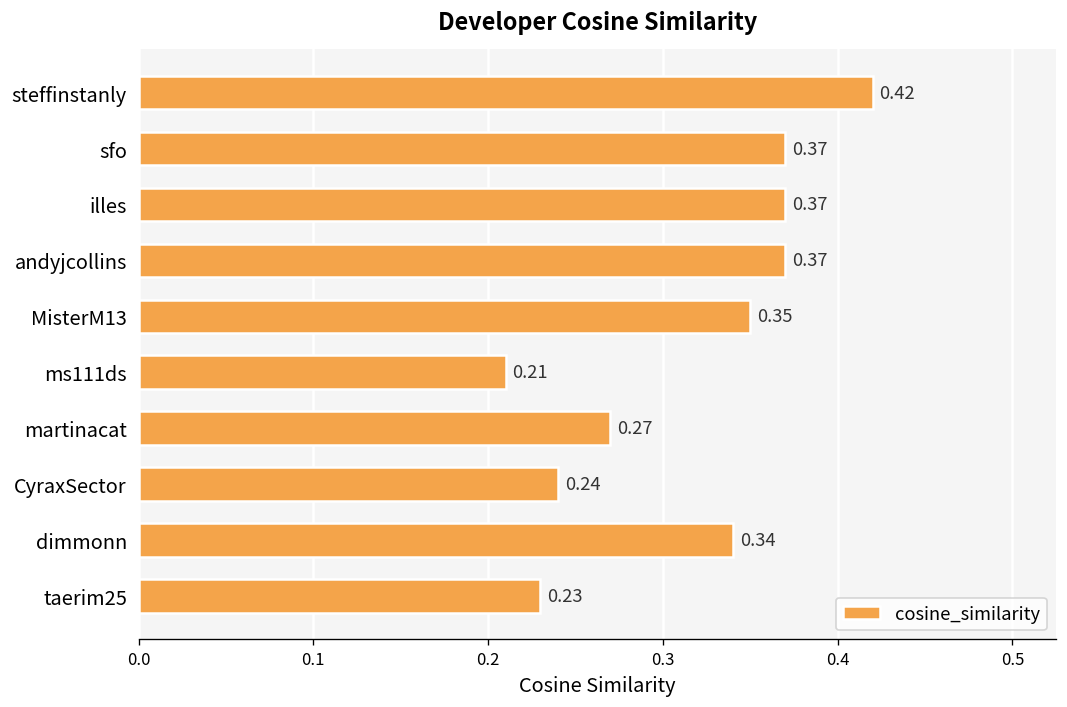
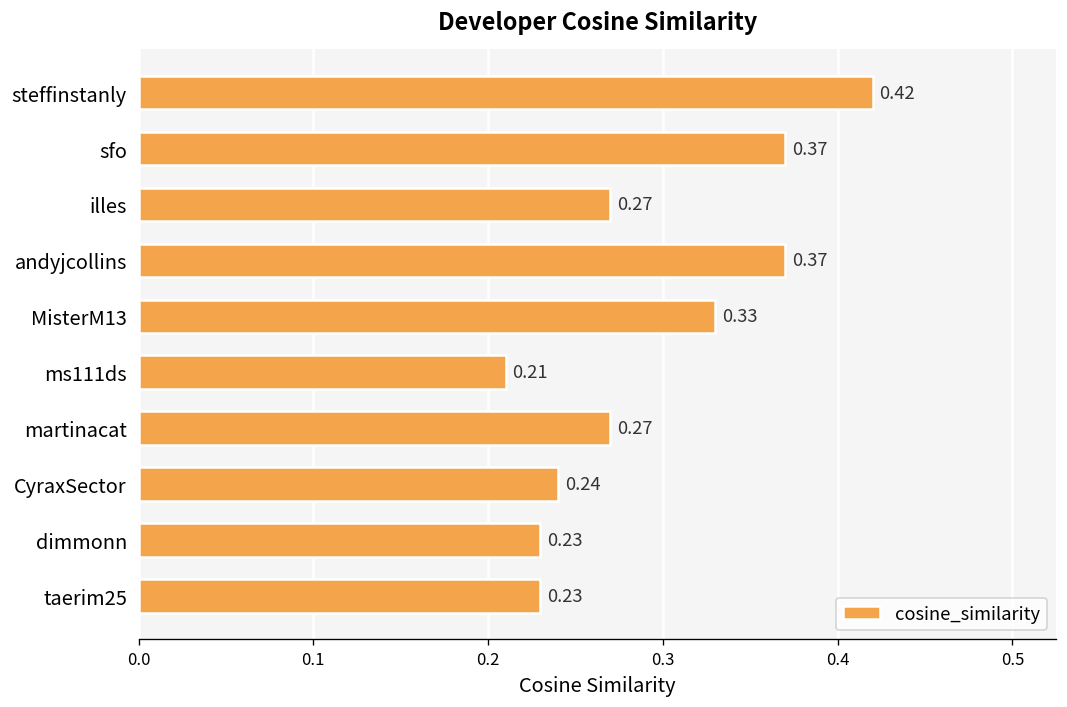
illes: 0.37 -> 0.27
MisterM13: 0.35 -> 0.33
dimmonn: 0.34 -> 0.23
